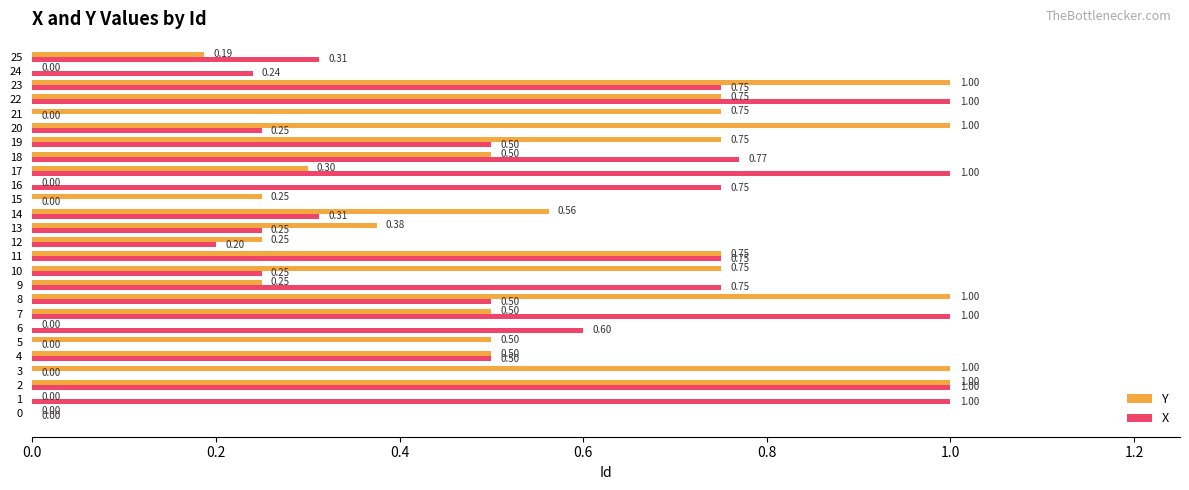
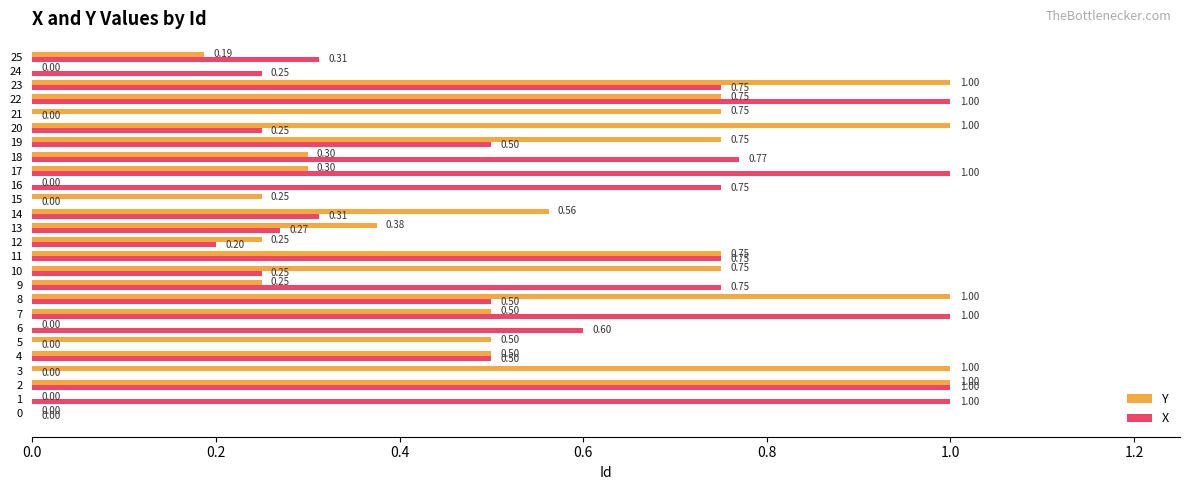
X, 24: 0.24 -> 0.25
Y, 18: 0.50 -> 0.30
X, 13: 0.25 -> 0.27
